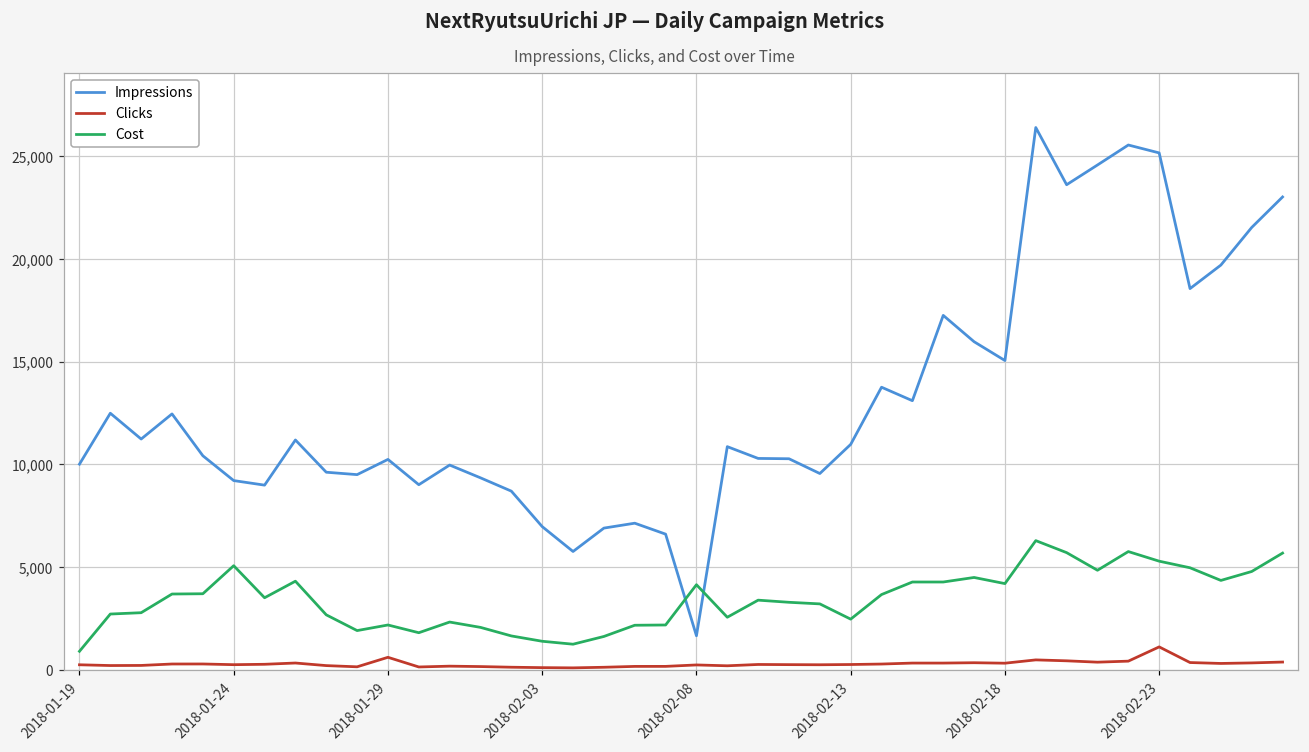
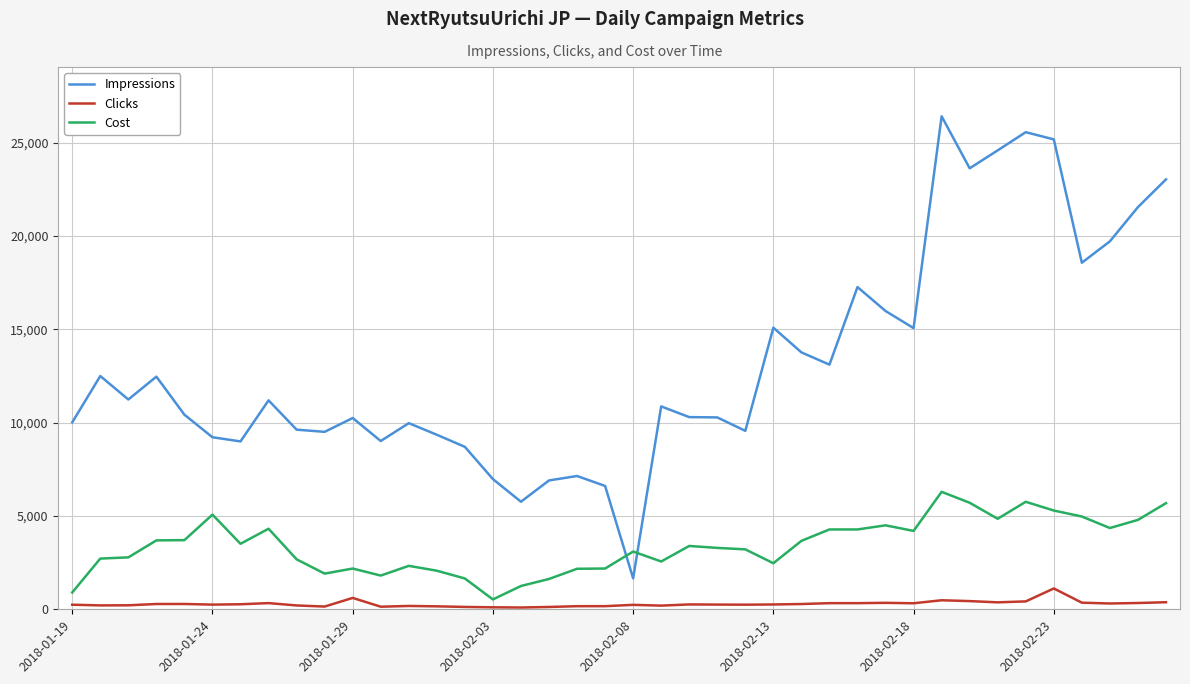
Cost, 2018-02-03: 1,400 -> 500
Cost, 2018-02-08: 4,100 -> 3,100
Impressions, 2018-02-13: 11,000 -> 15,100
